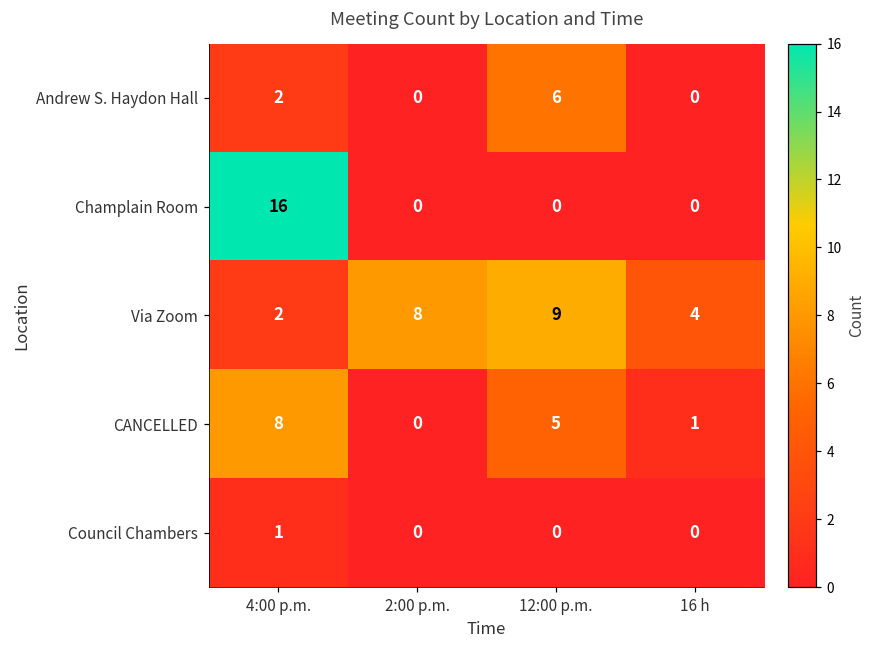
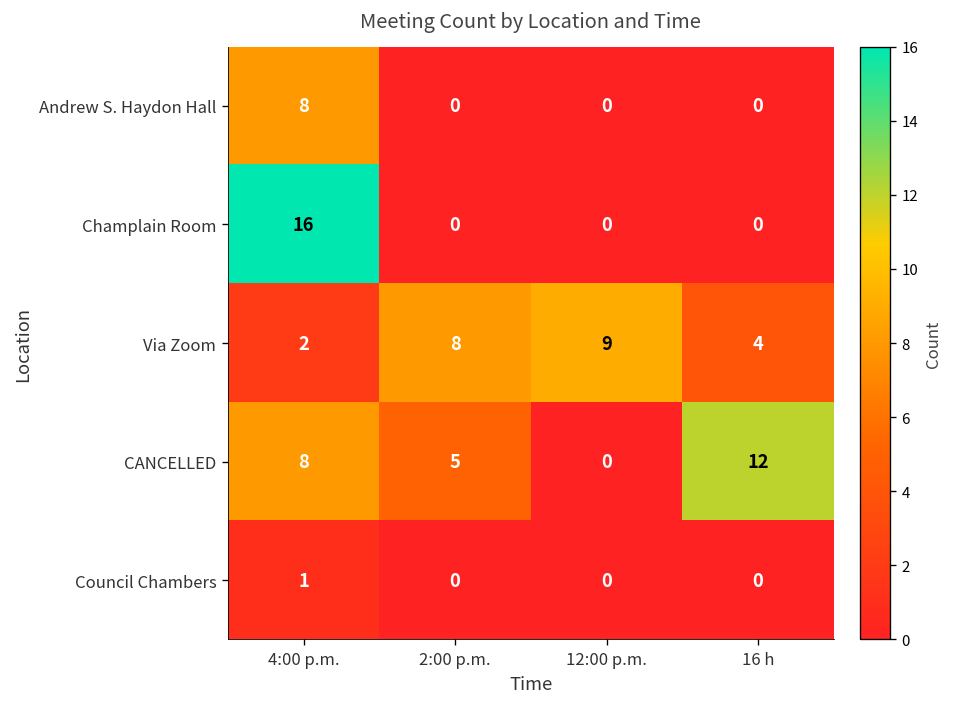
Andrew S. Haydon Hall, 4:00 p.m.: 2 -> 8
Andrew S. Haydon Hall, 12:00 p.m.: 6 -> 0
CANCELLED, 2:00 p.m.: 0 -> 5
CANCELLED, 12:00 p.m.: 5 -> 0
CANCELLED, 16 h: 1 -> 12
